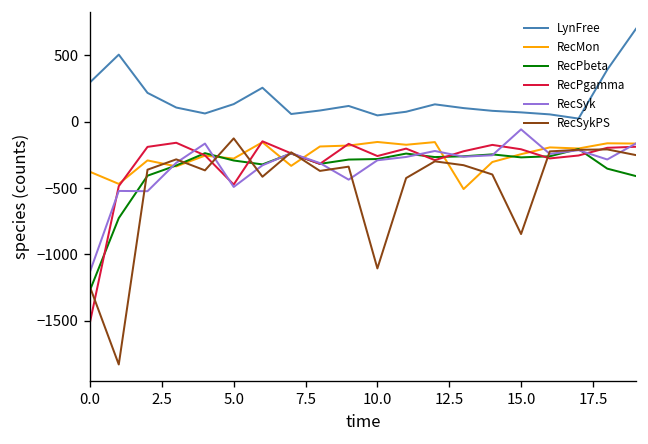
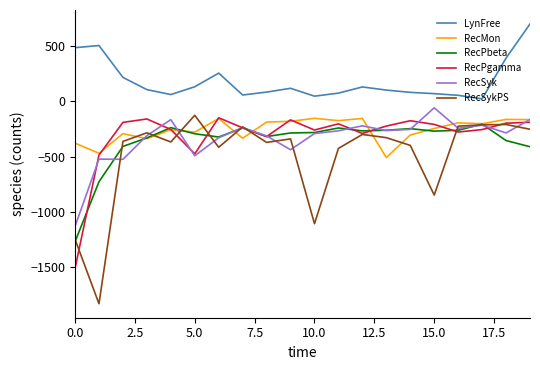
LynFree, 0.0: 300 -> 490
